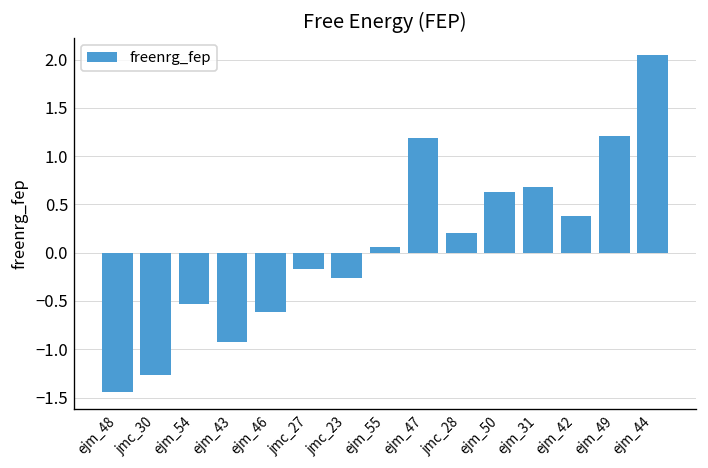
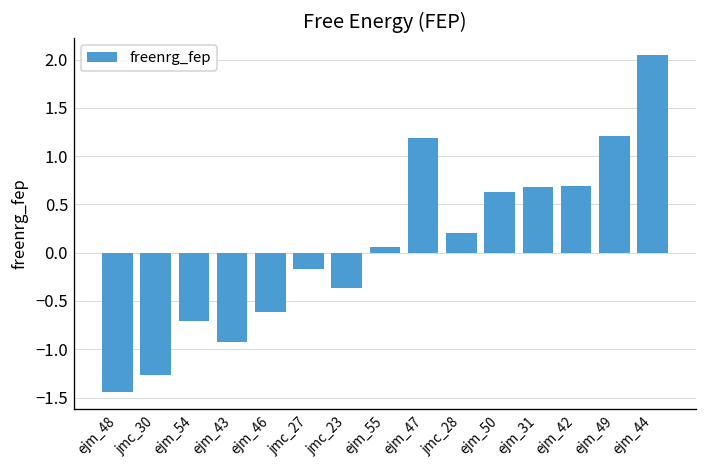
ejm_54: -0.5 -> -0.7
jmc_23: -0.3 -> -0.4
ejm_42: 0.4 -> 0.7
